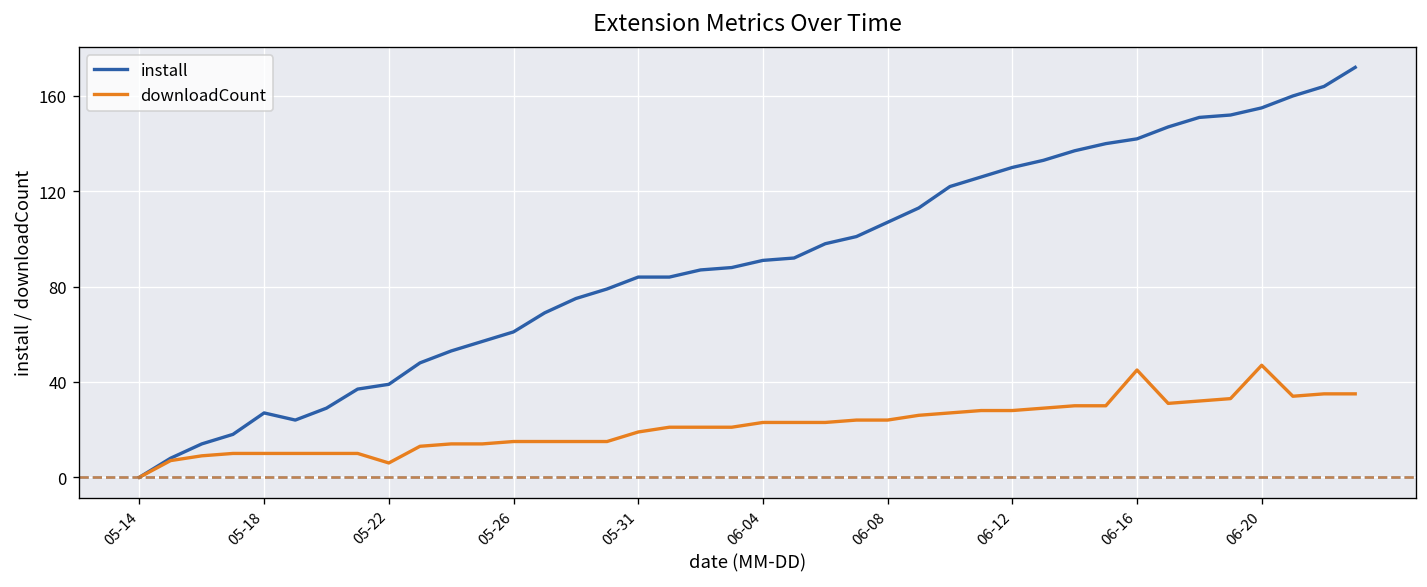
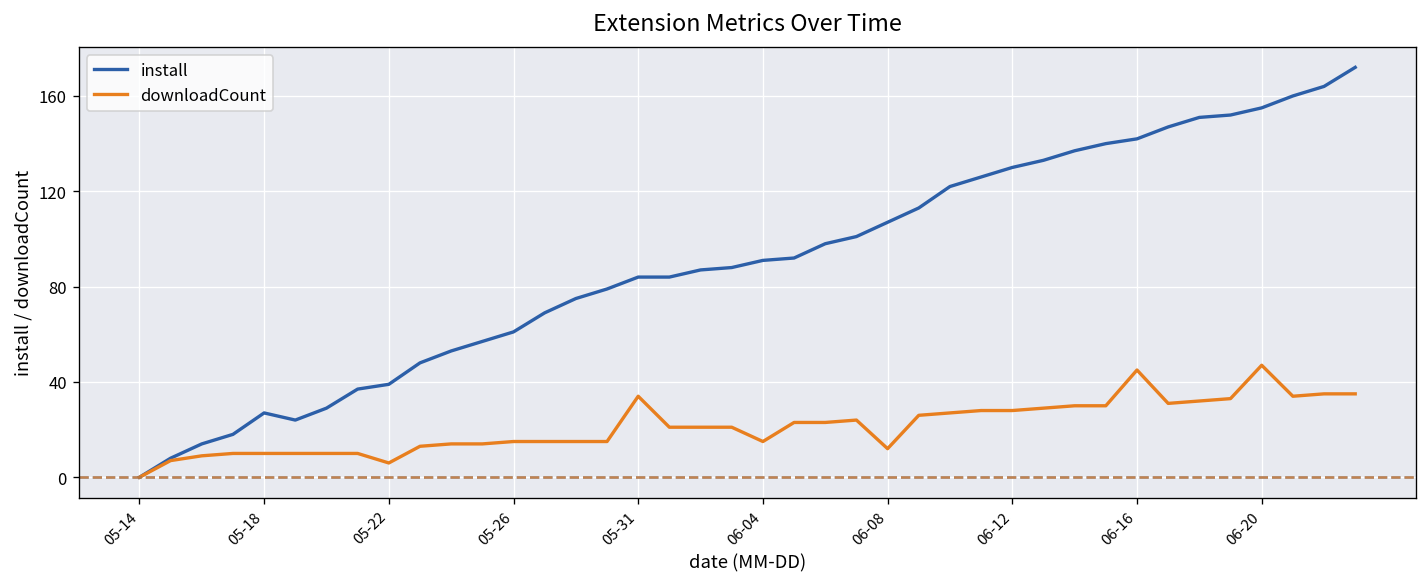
downloadCount, 05-31: 19 -> 34
downloadCount, 06-04: 23 -> 15
downloadCount, 06-08: 24 -> 12
